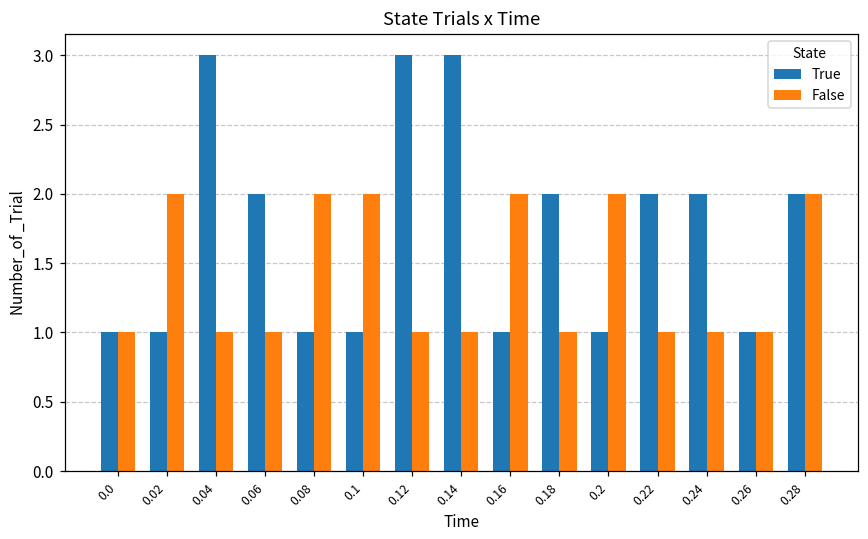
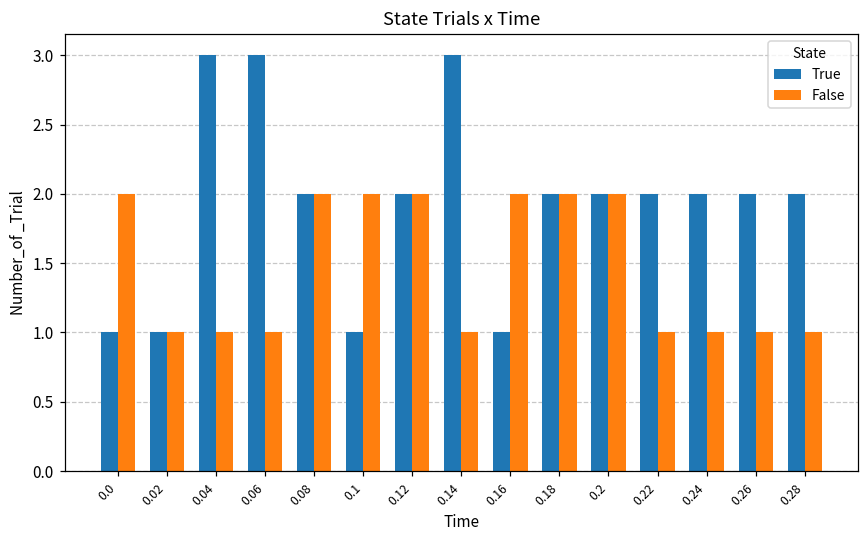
False, 0.0: 1 -> 2
False, 0.02: 2 -> 1
True, 0.06: 2 -> 3
True, 0.08: 1 -> 2
True, 0.12: 3 -> 2
False, 0.12: 1 -> 2
False, 0.18: 1 -> 2
True, 0.2: 1 -> 2
True, 0.26: 1 -> 2
False, 0.28: 2 -> 1
